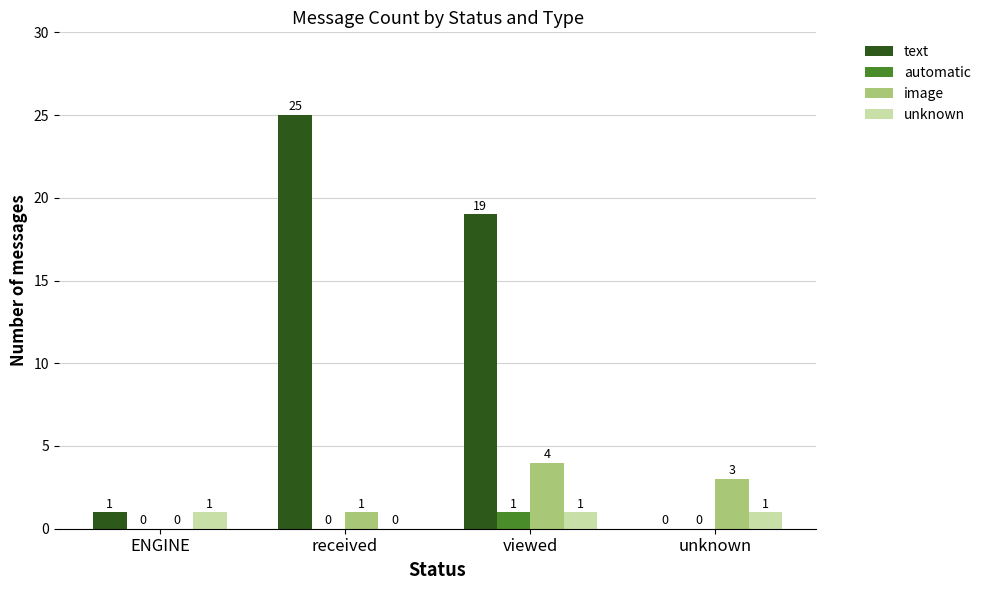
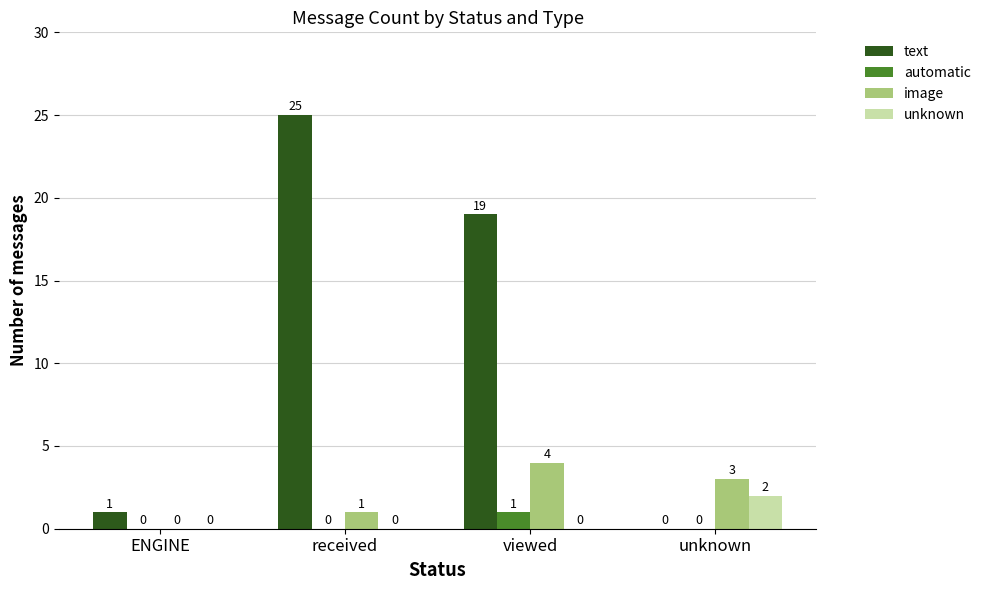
unknown, ENGINE: 1 -> 0
unknown, viewed: 1 -> 0
unknown, unknown: 1 -> 2
